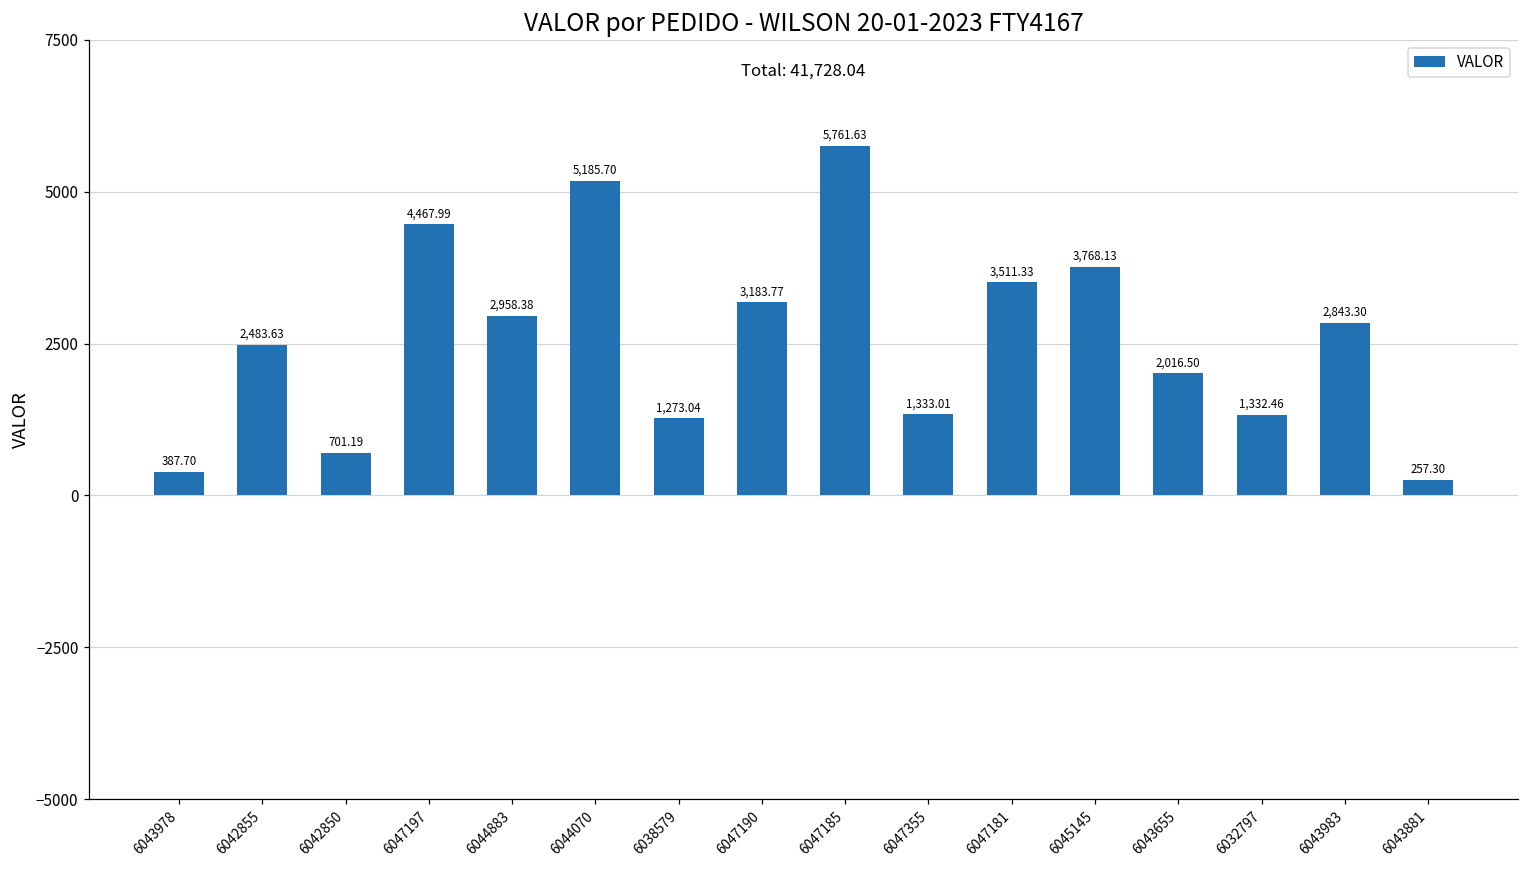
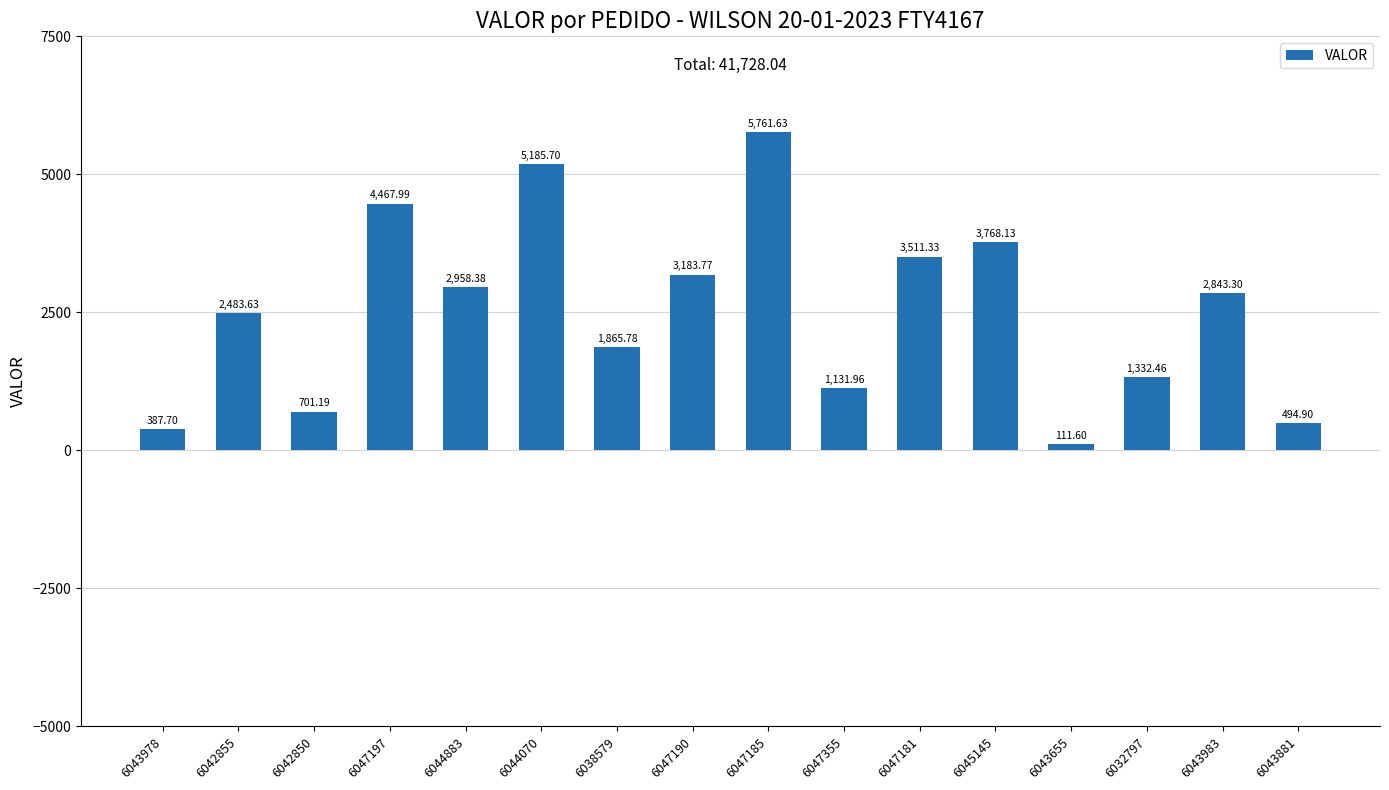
6038579: 1,273.04 -> 1,865.78
6047355: 1,333.01 -> 1,131.96
6043655: 2,016.50 -> 111.60
6043881: 257.30 -> 494.90
